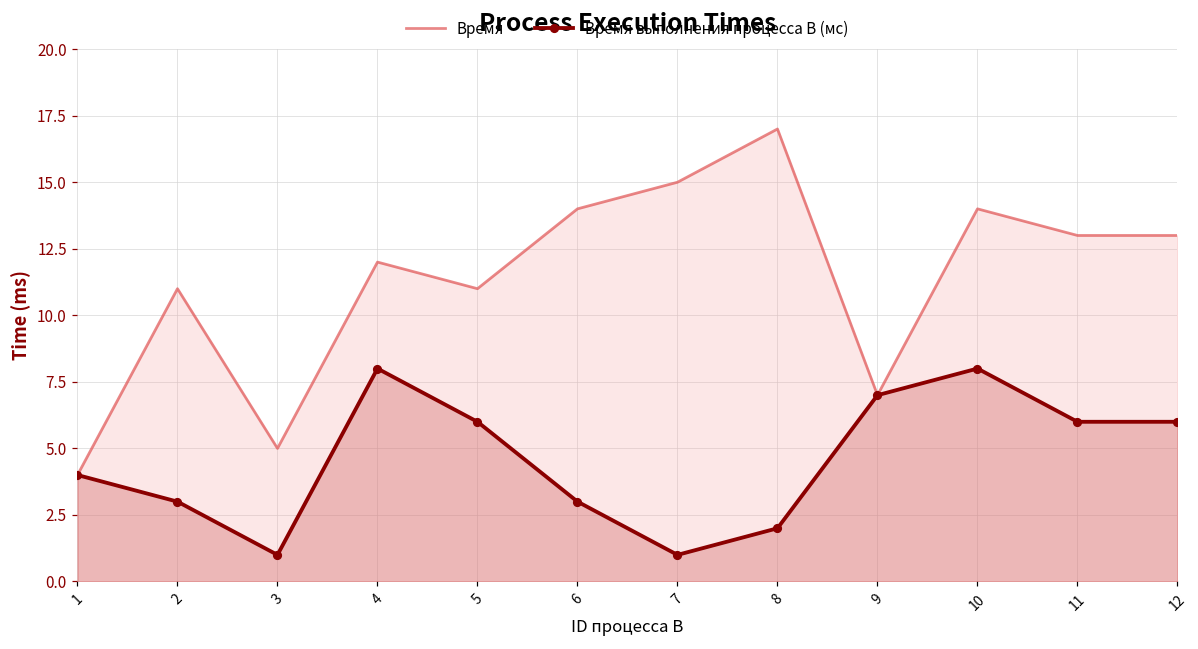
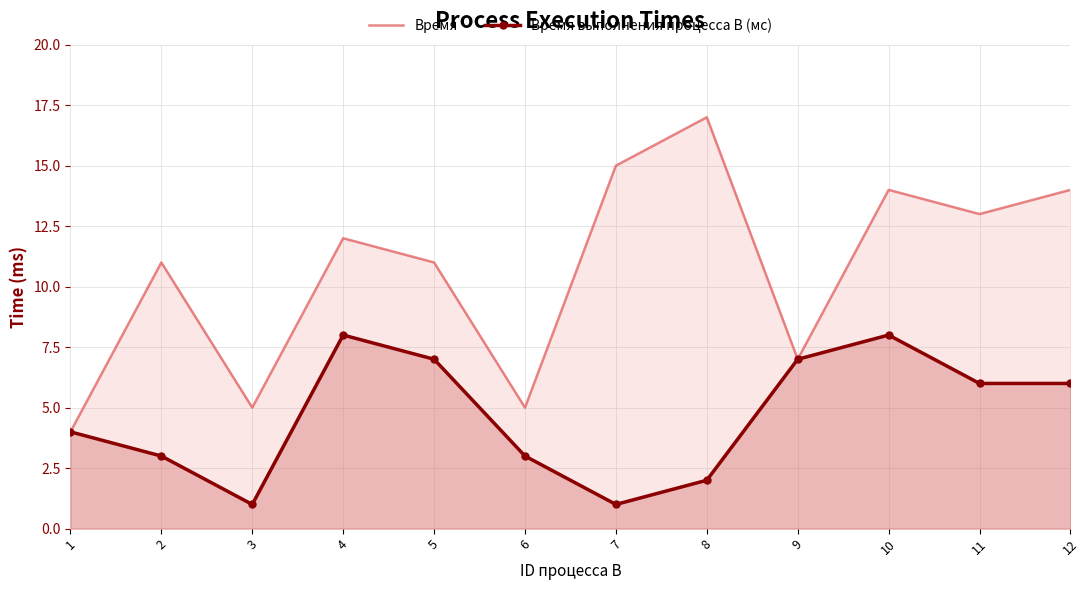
Время выполнения процесса B (мс), 5: 6 -> 7
Время, 6: 14 -> 5
Время, 12: 13 -> 14
